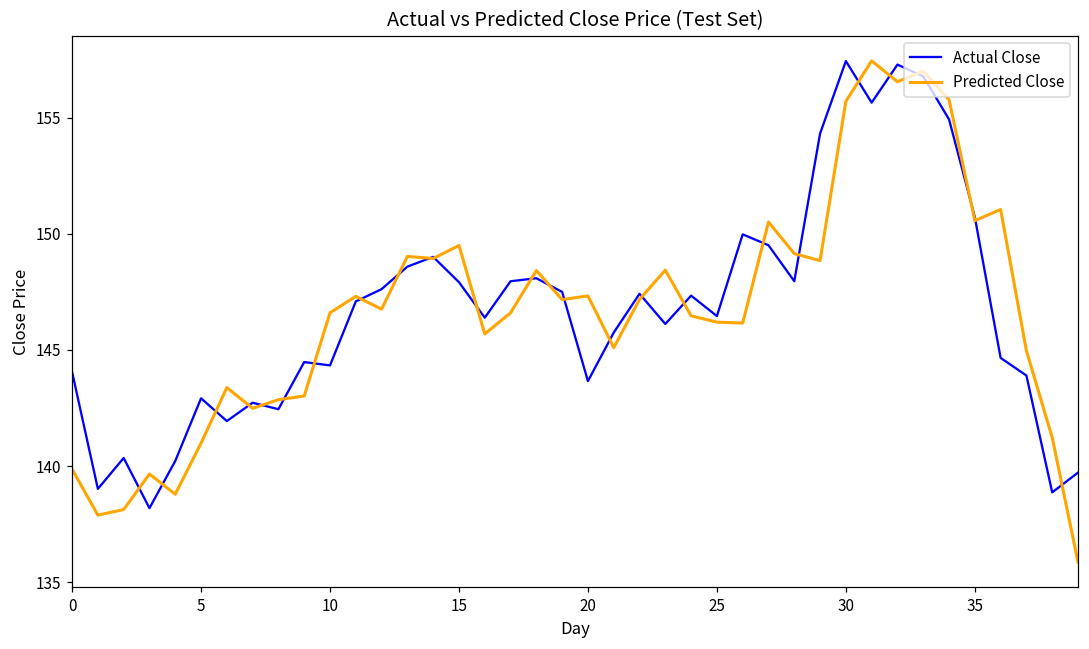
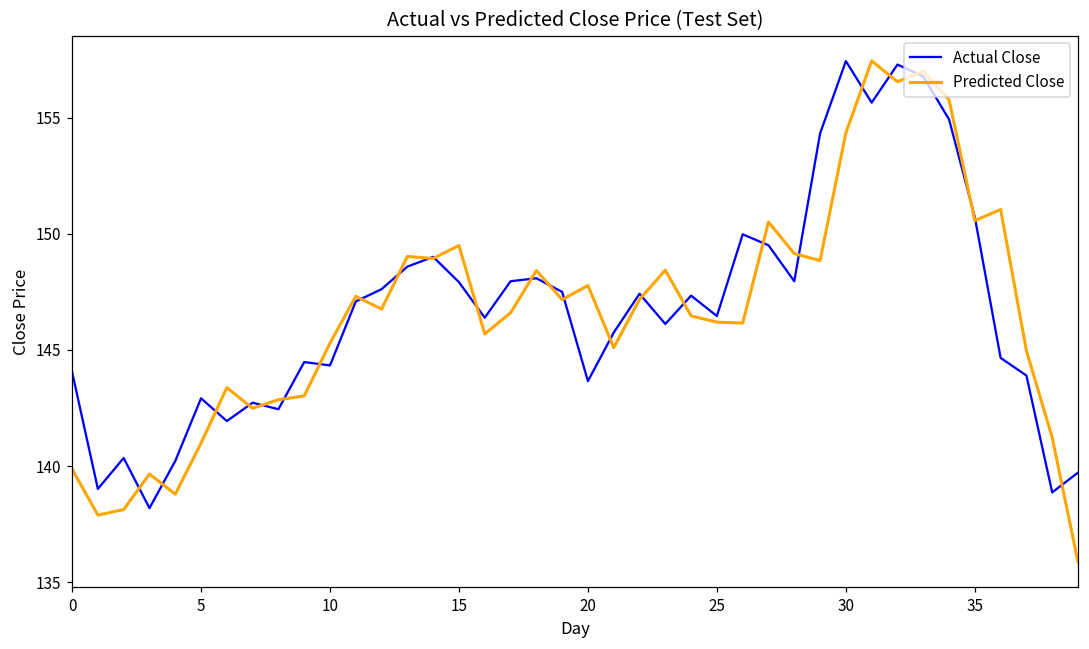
Predicted Close, 10: 146.6 -> 145.3
Predicted Close, 20: 147.3 -> 147.8
Predicted Close, 30: 155.7 -> 154.4
